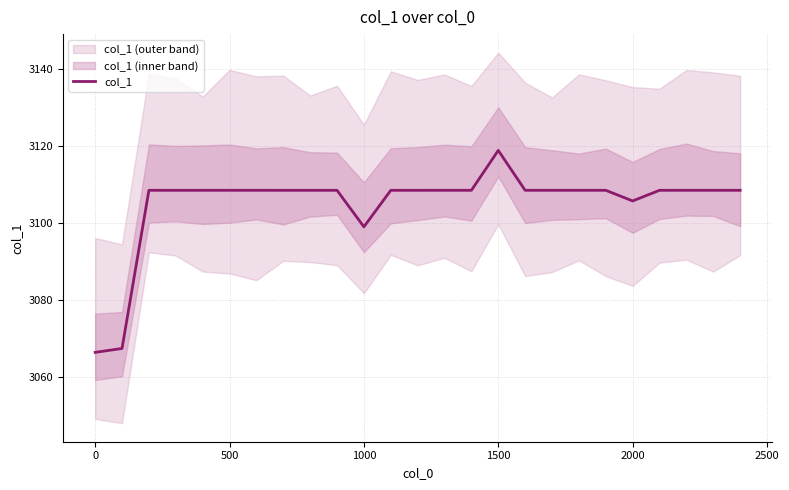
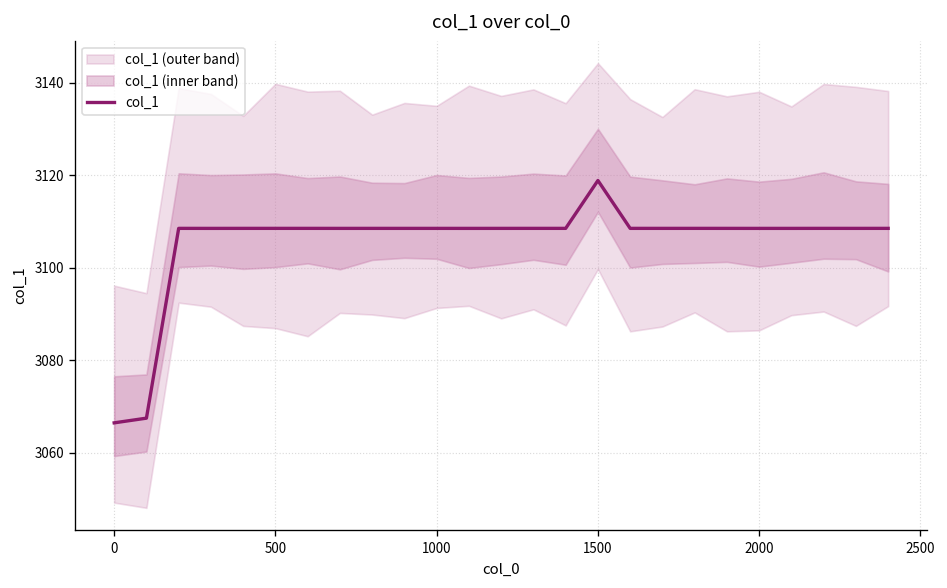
col_1, 1000: 3099 -> 3109
col_1, 2000: 3106 -> 3109
